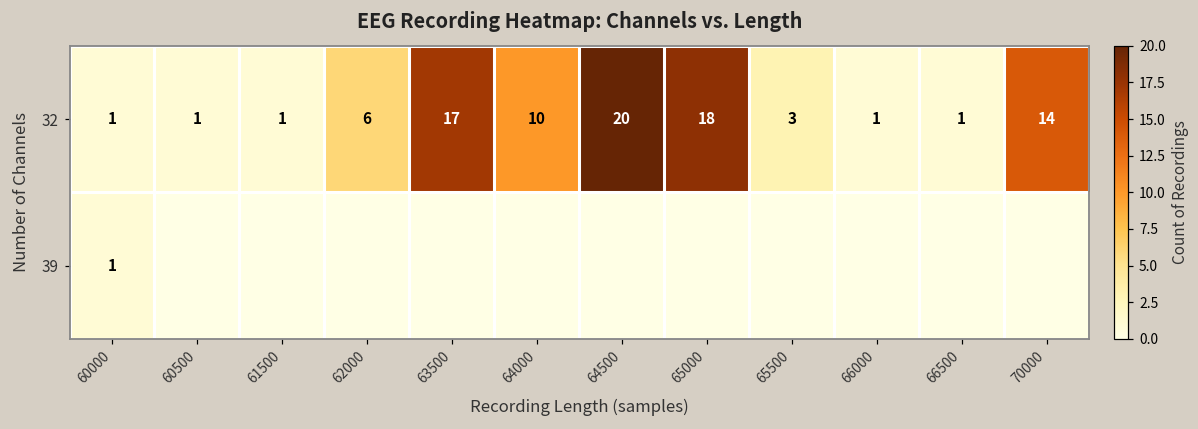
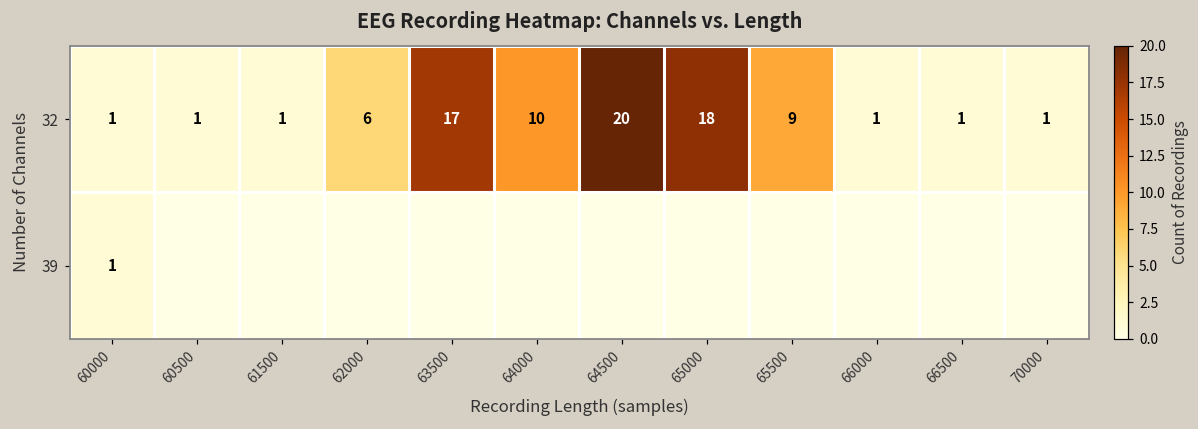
32, 65500: 3 -> 9
32, 70000: 14 -> 1
